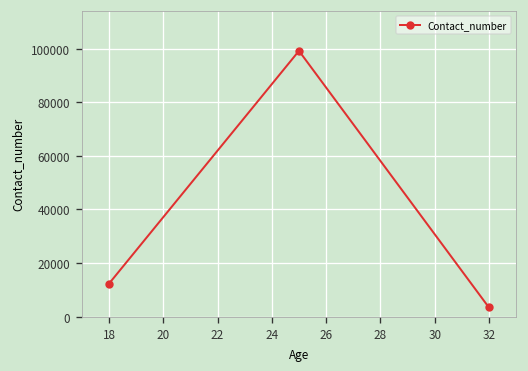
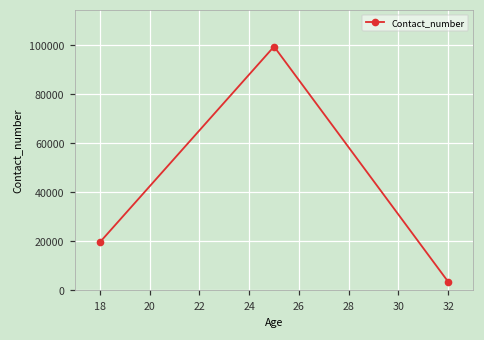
18: 12000 -> 20000
